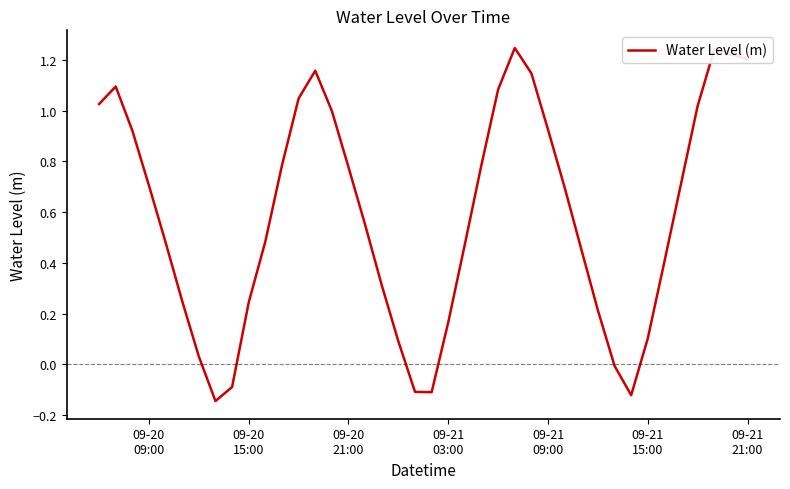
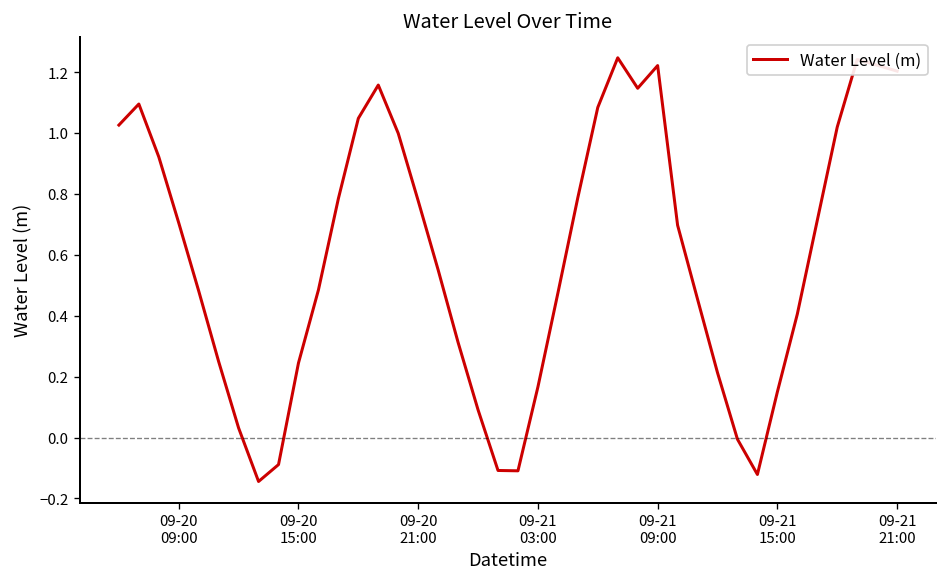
09-21 09:00: 0.92 -> 1.22
09-21 15:00: 0.10 -> 0.15
